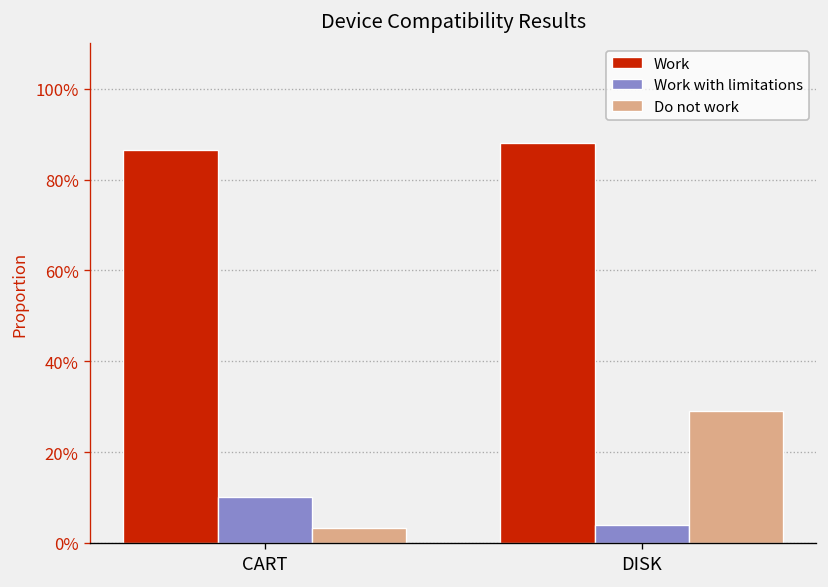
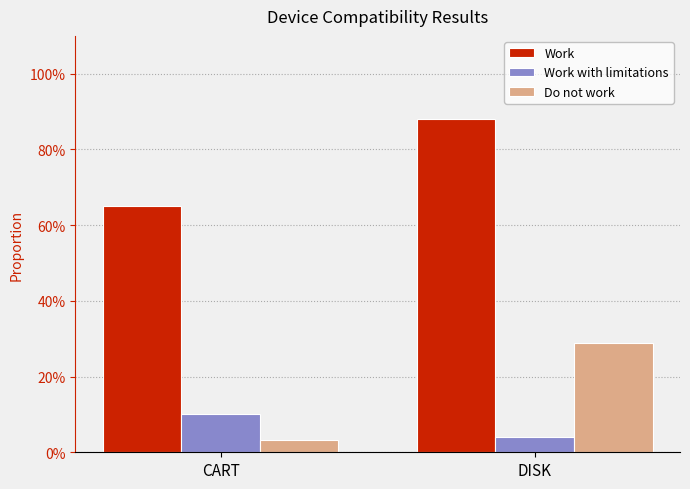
Work, CART: 87% -> 65%
